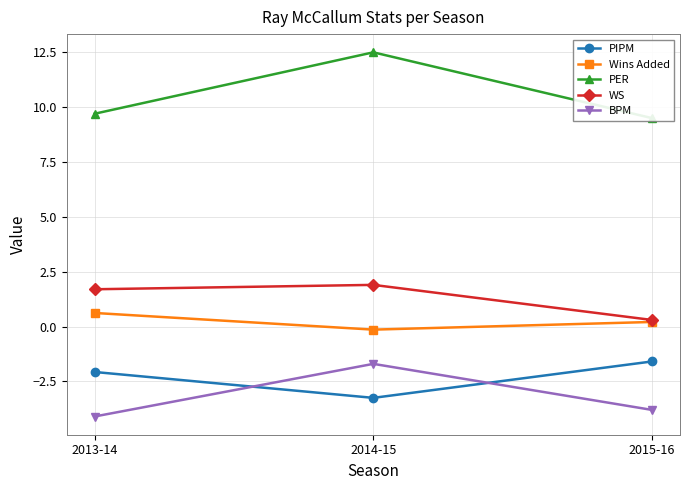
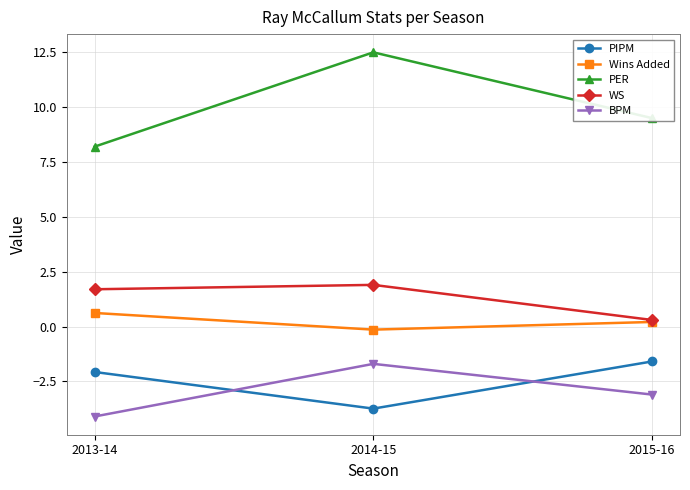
PER, 2013-14: 9.7 -> 8.2
PIPM, 2014-15: -3.3 -> -3.7
BPM, 2015-16: -3.8 -> -3.1
